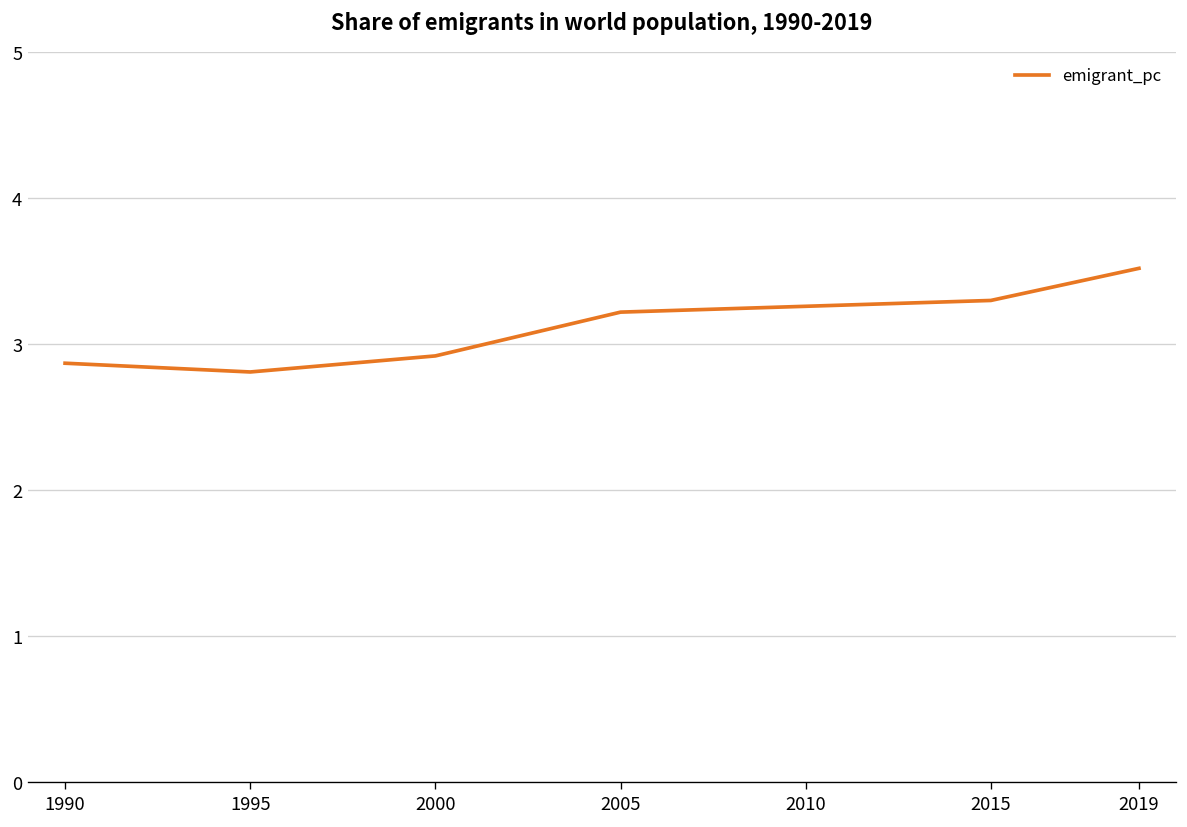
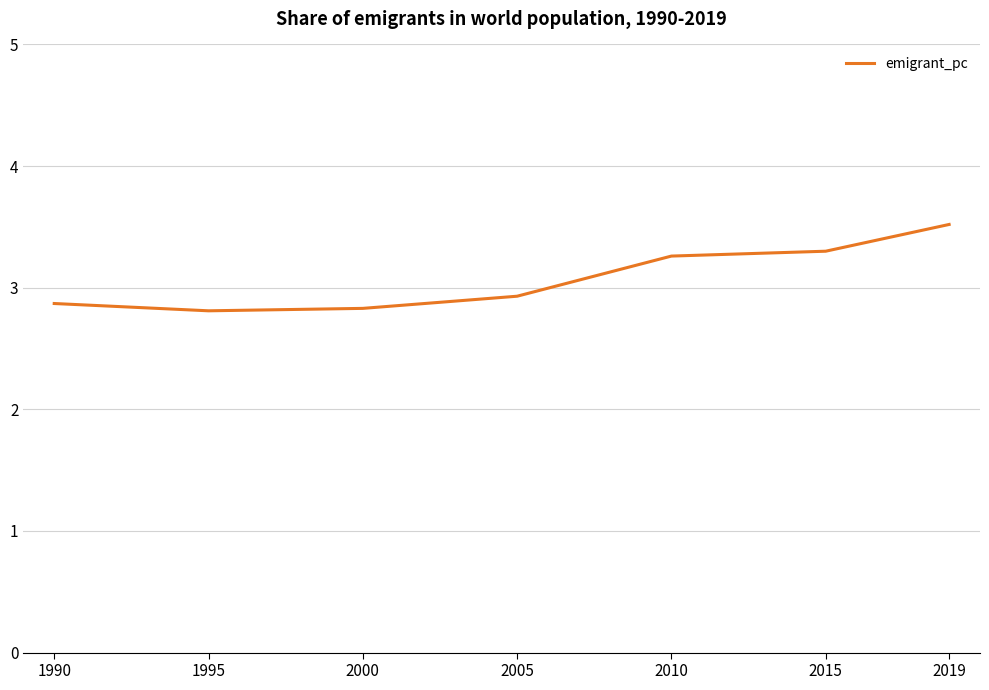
2000: 2.92 -> 2.83
2005: 3.22 -> 2.93
